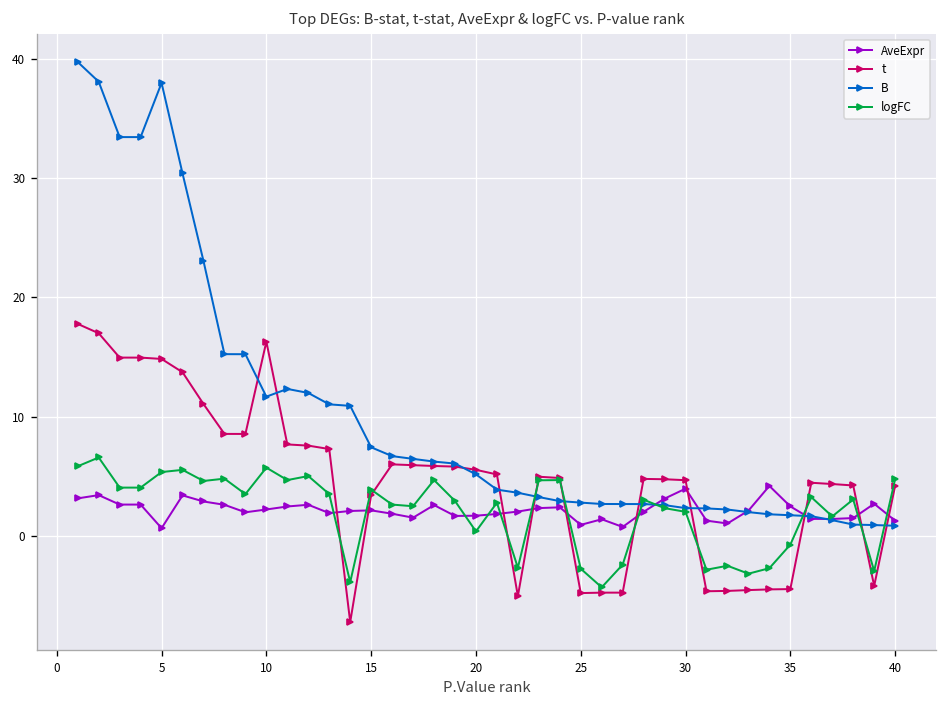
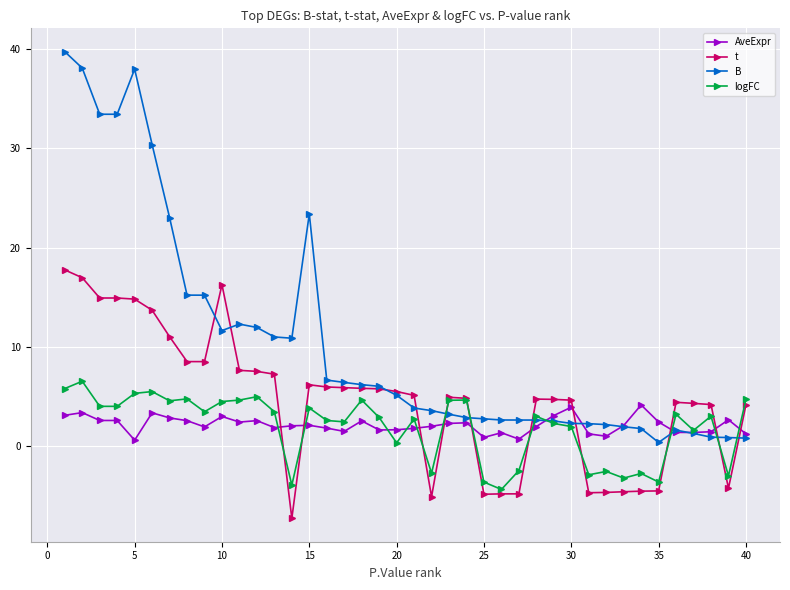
AveExpr, 10: 2 -> 3
logFC, 10: 6 -> 5
t, 15: 3 -> 6
B, 15: 7 -> 23
logFC, 25: -3 -> -4
B, 35: 2 -> 0
logFC, 35: -1 -> -4
